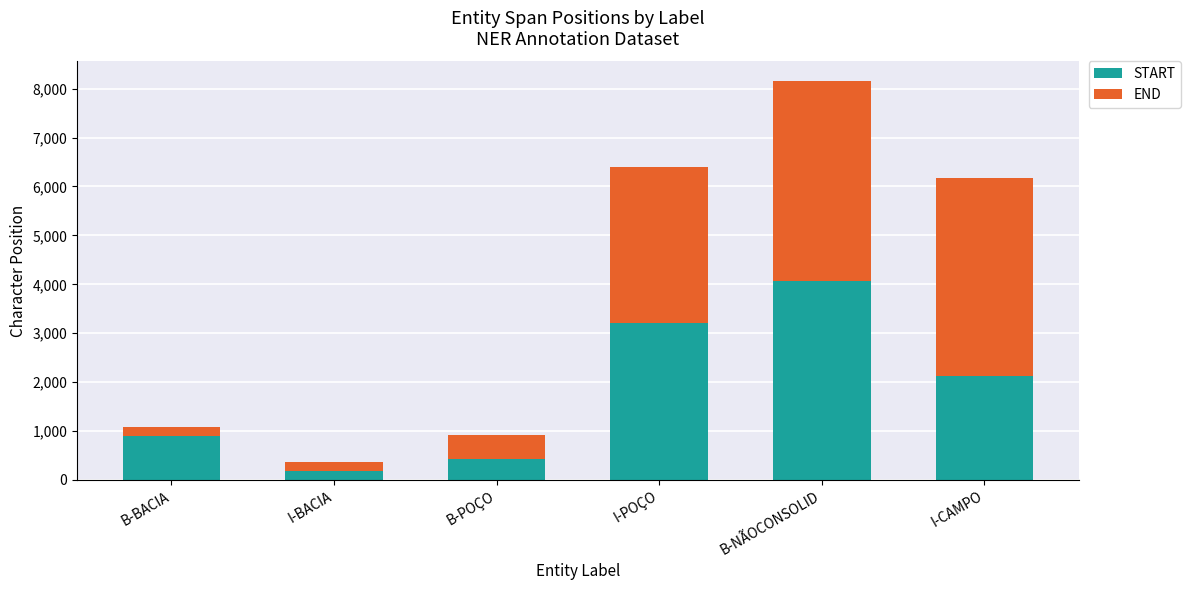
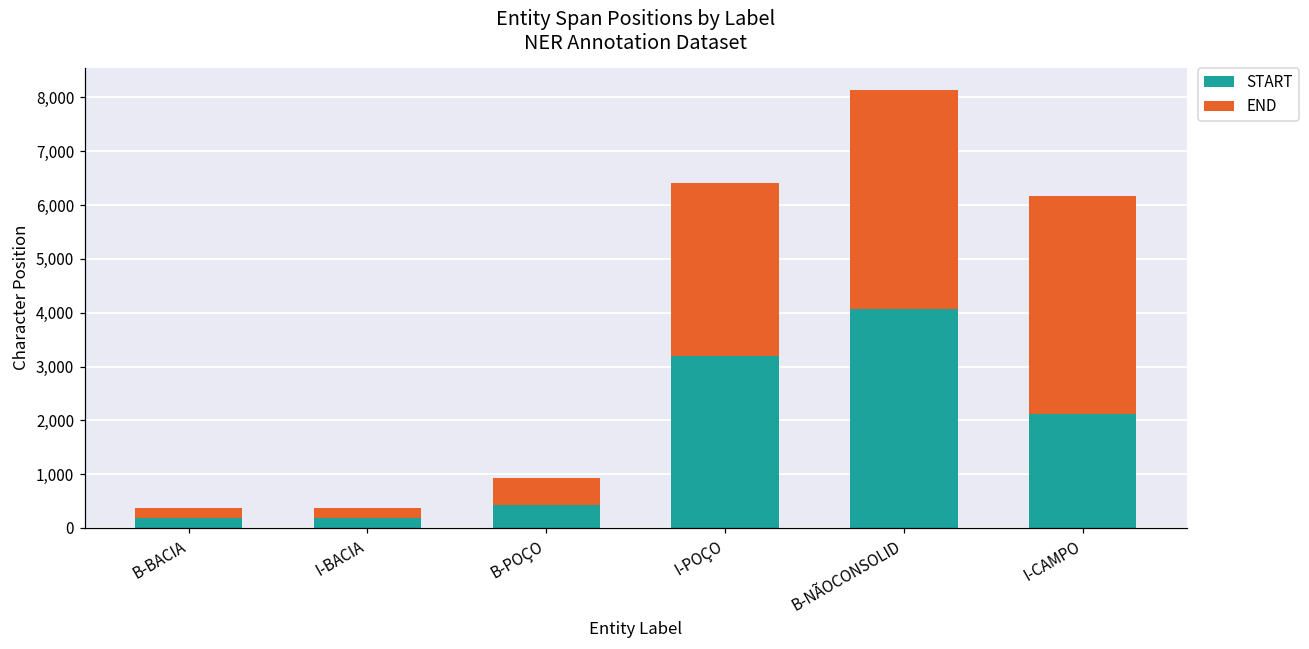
START, B-BACIA: 900 -> 200
